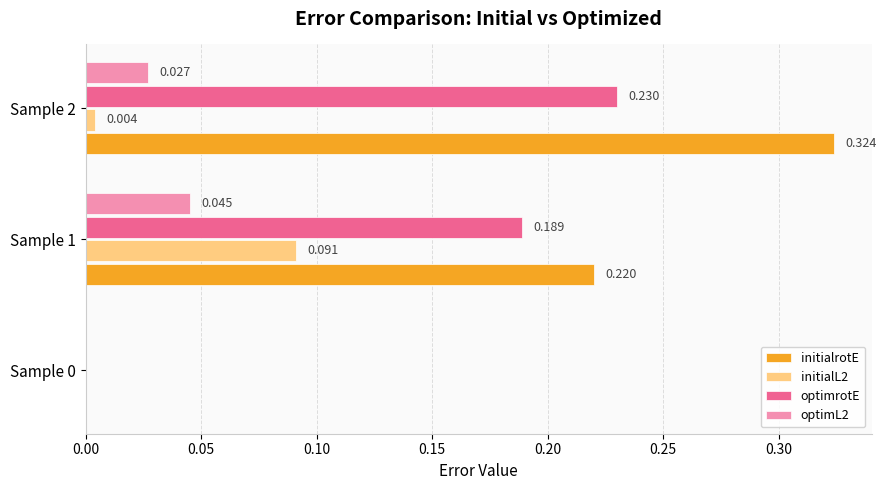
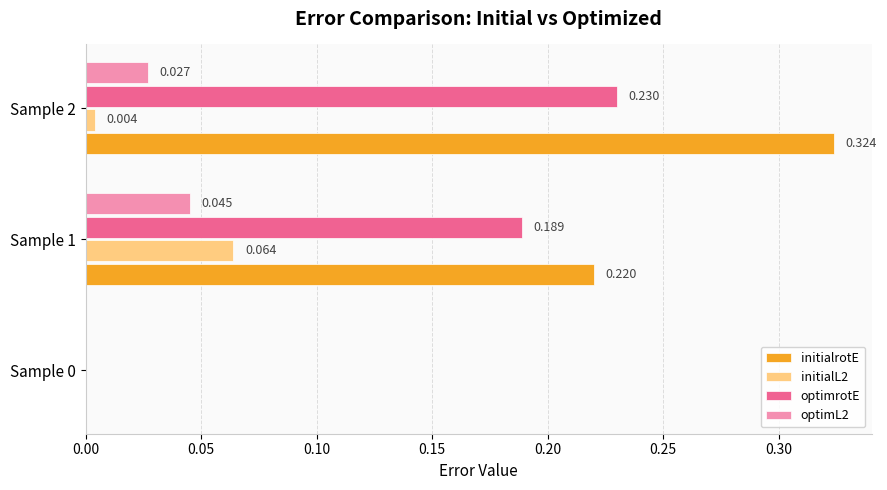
initialL2, Sample 1: 0.091 -> 0.064
